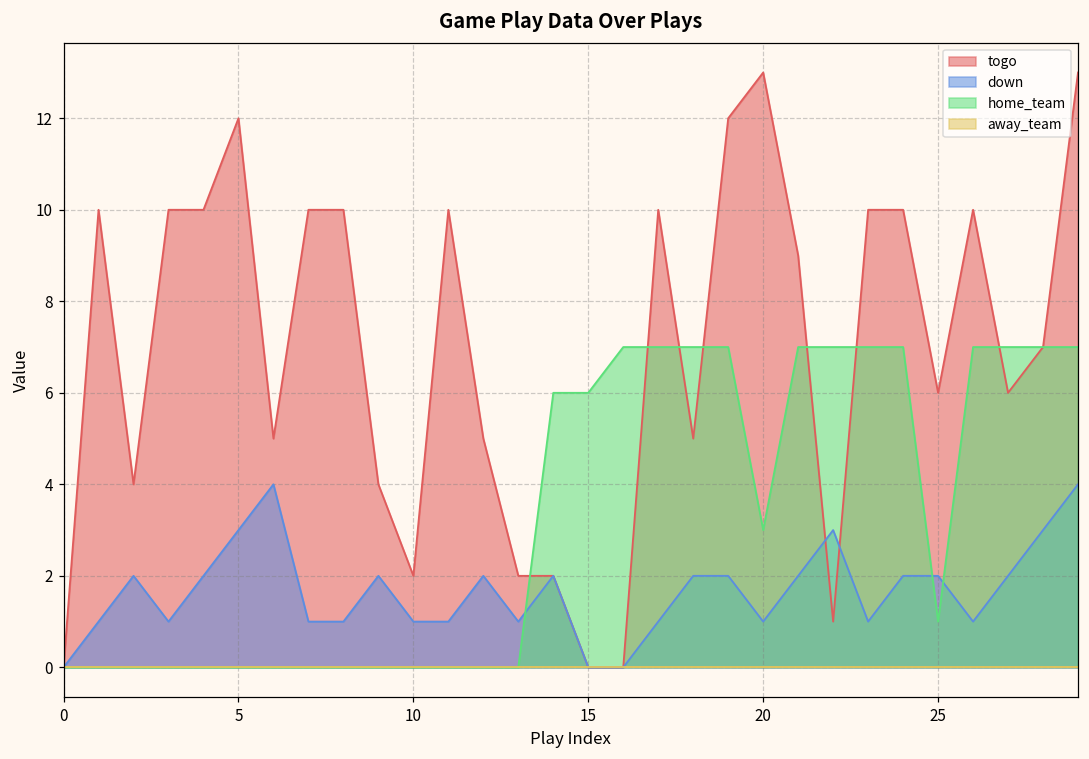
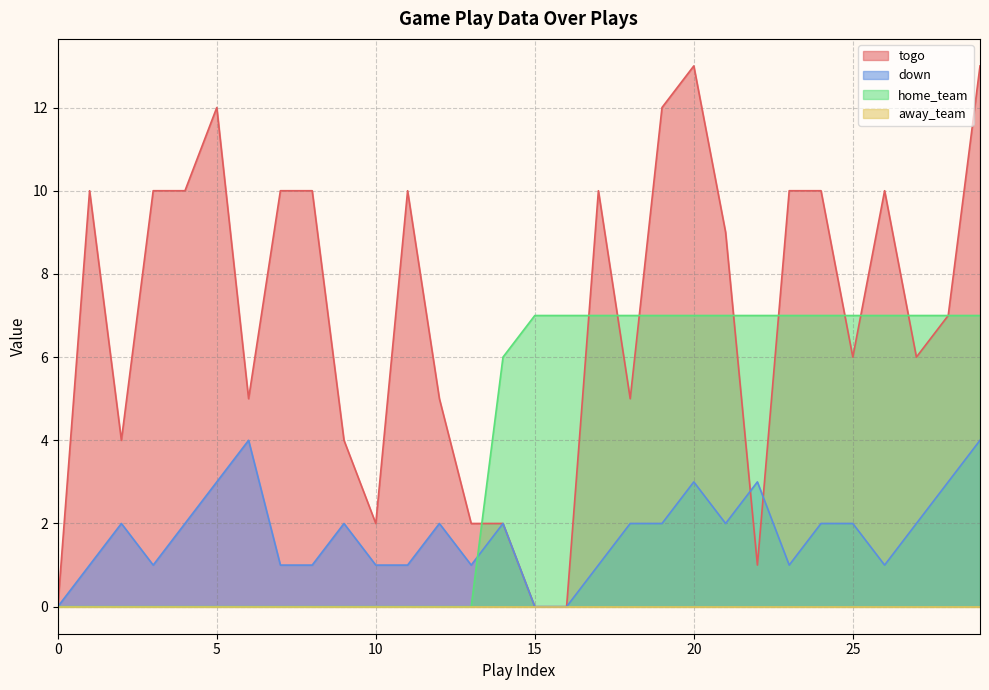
home_team, 15: 6 -> 7
down, 20: 1 -> 3
home_team, 20: 3 -> 7
home_team, 25: 1 -> 7
